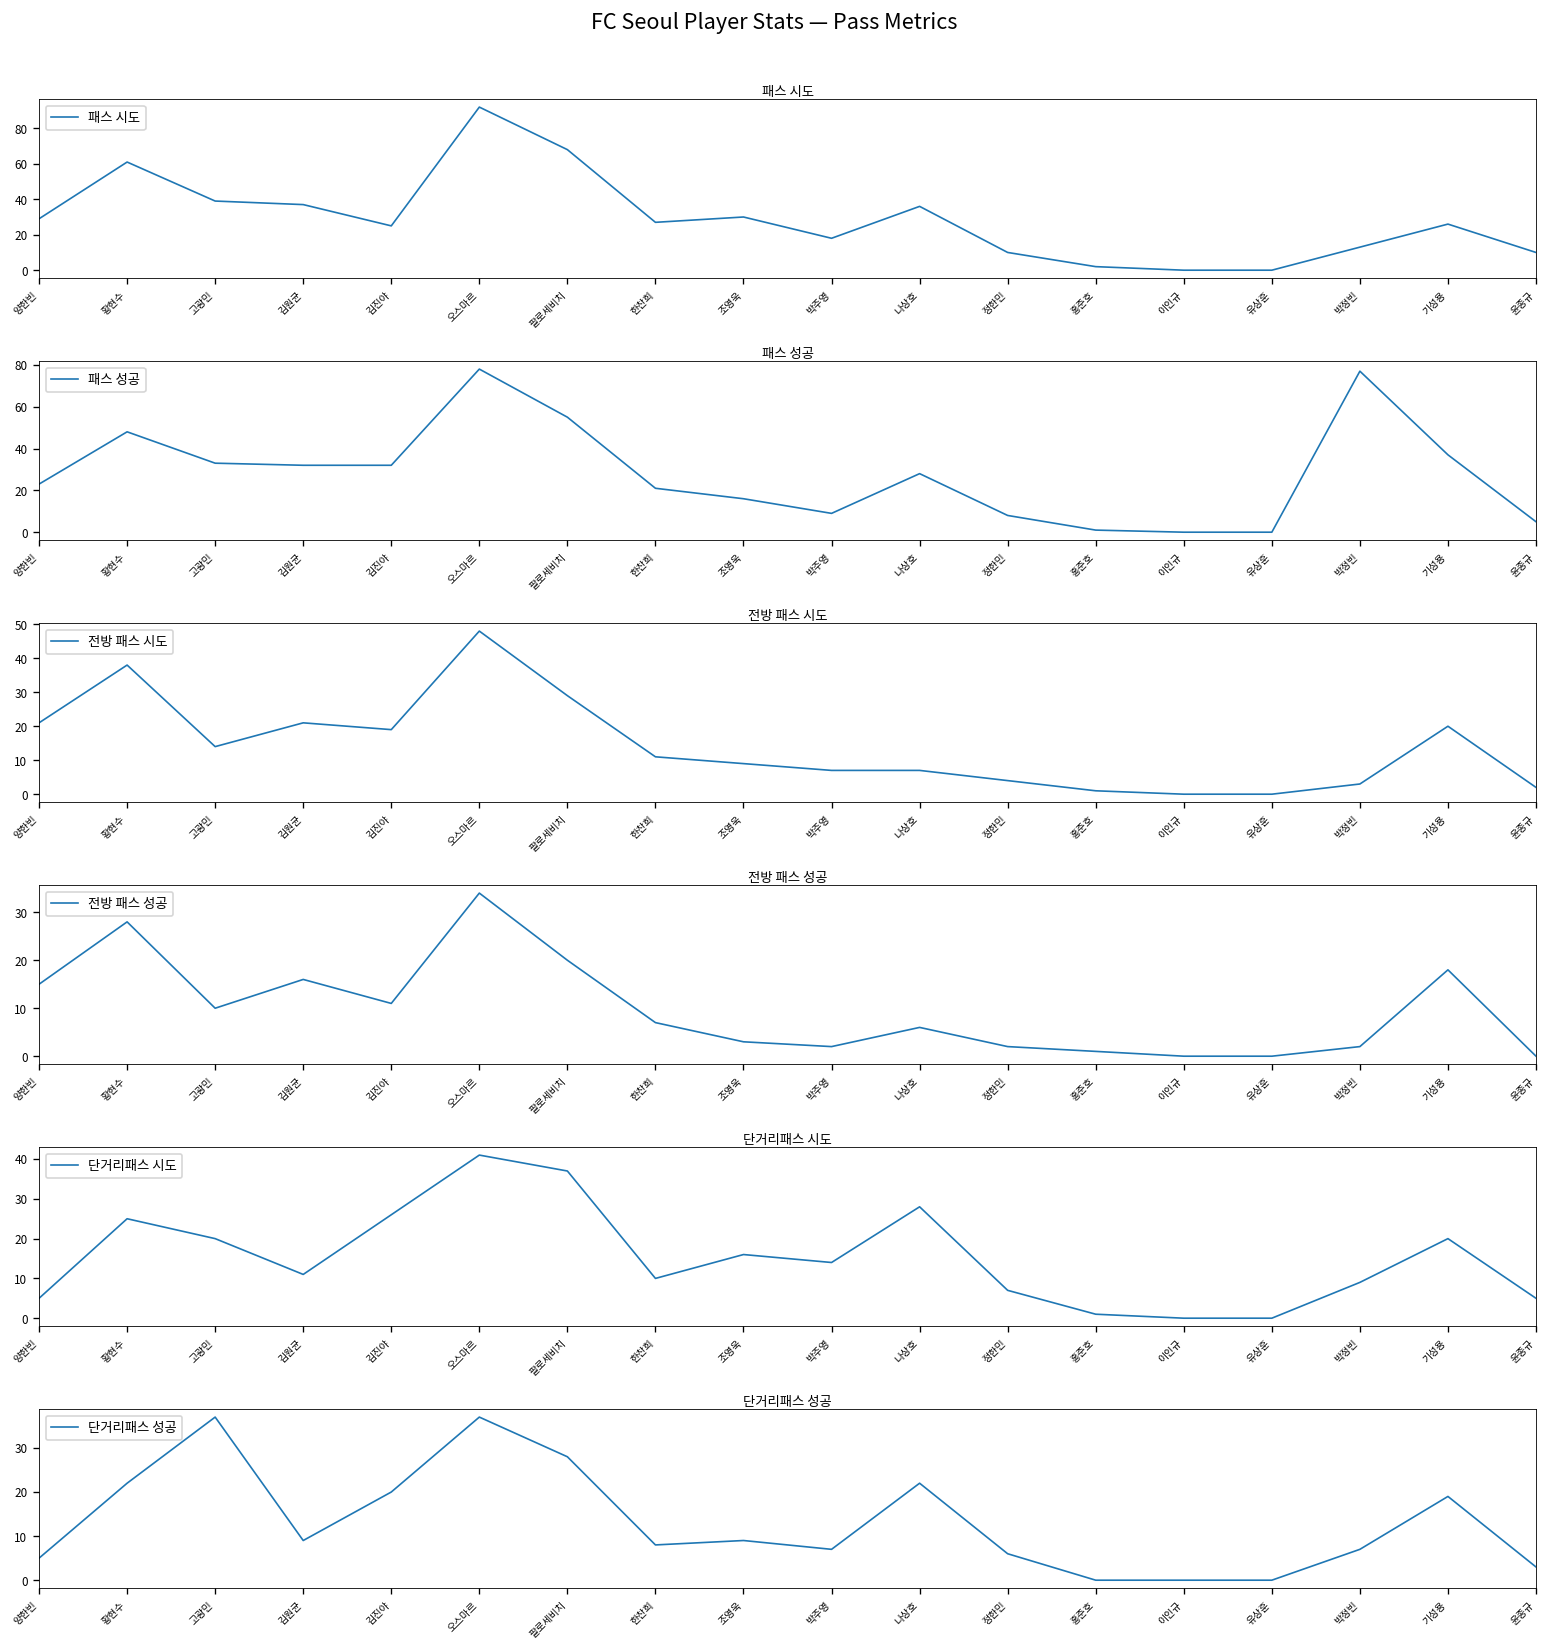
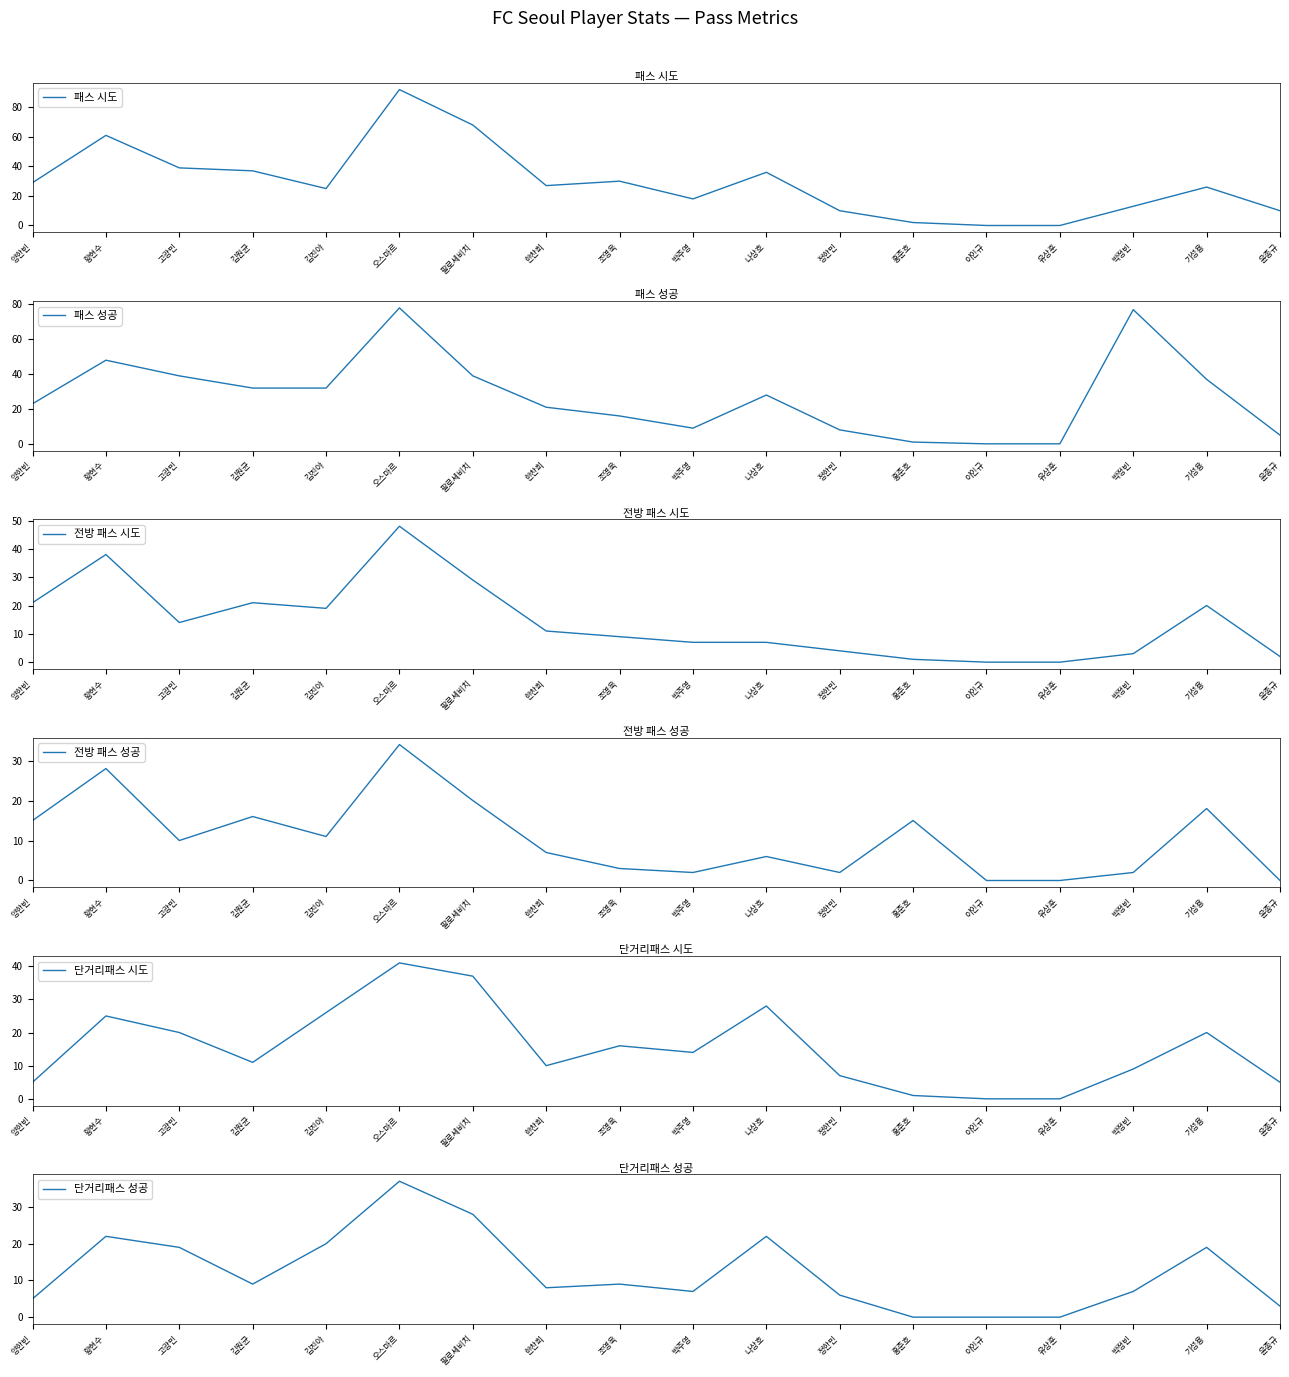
패스 성공, 고광민: 33 -> 39
패스 성공, 팔로세비치: 55 -> 39
전방 패스 성공, 홍준호: 1 -> 15
단거리패스 성공, 고광민: 37 -> 19
